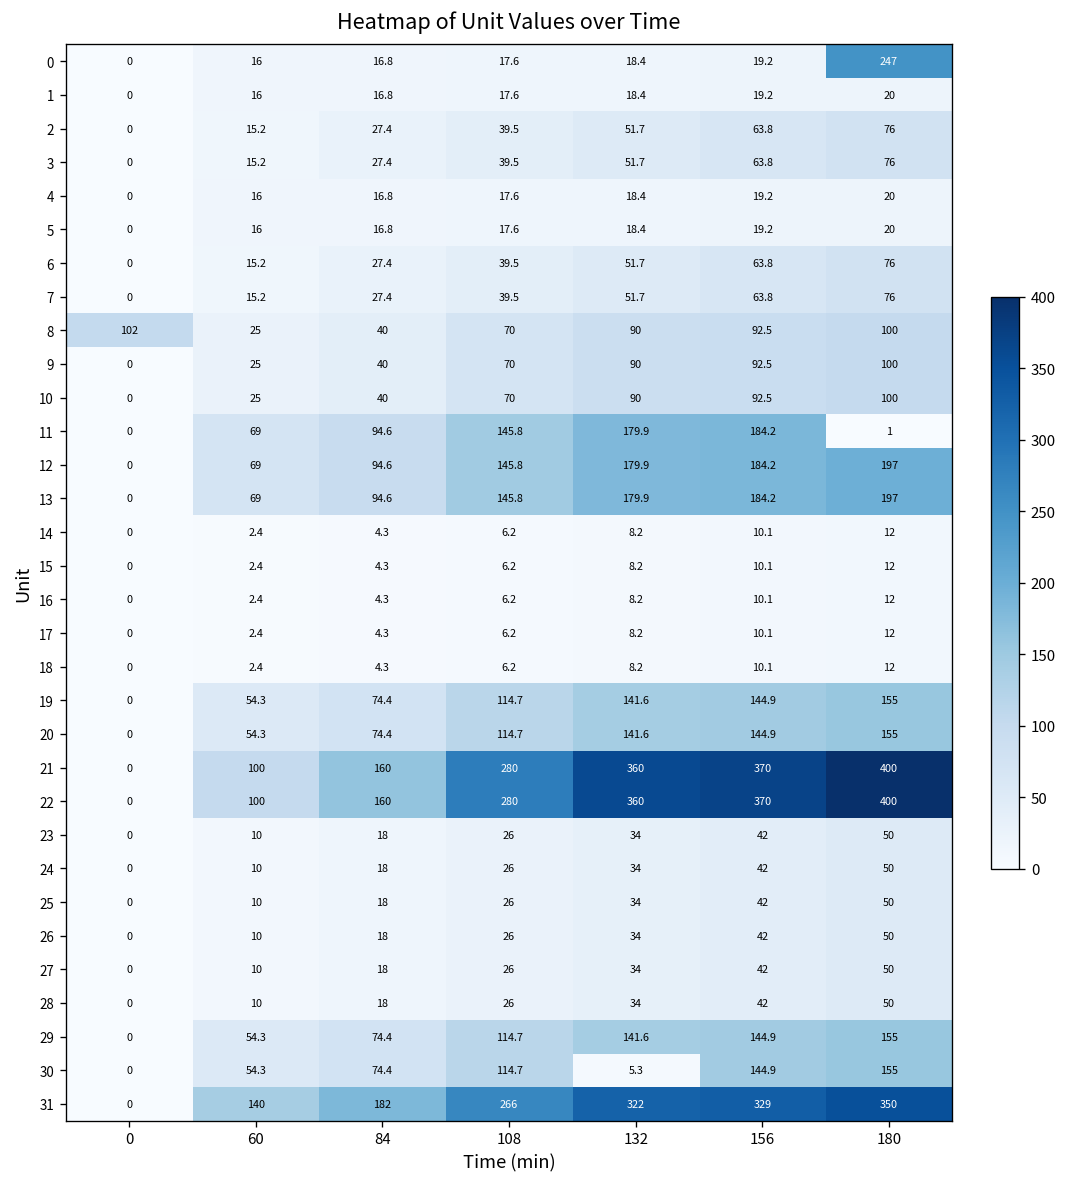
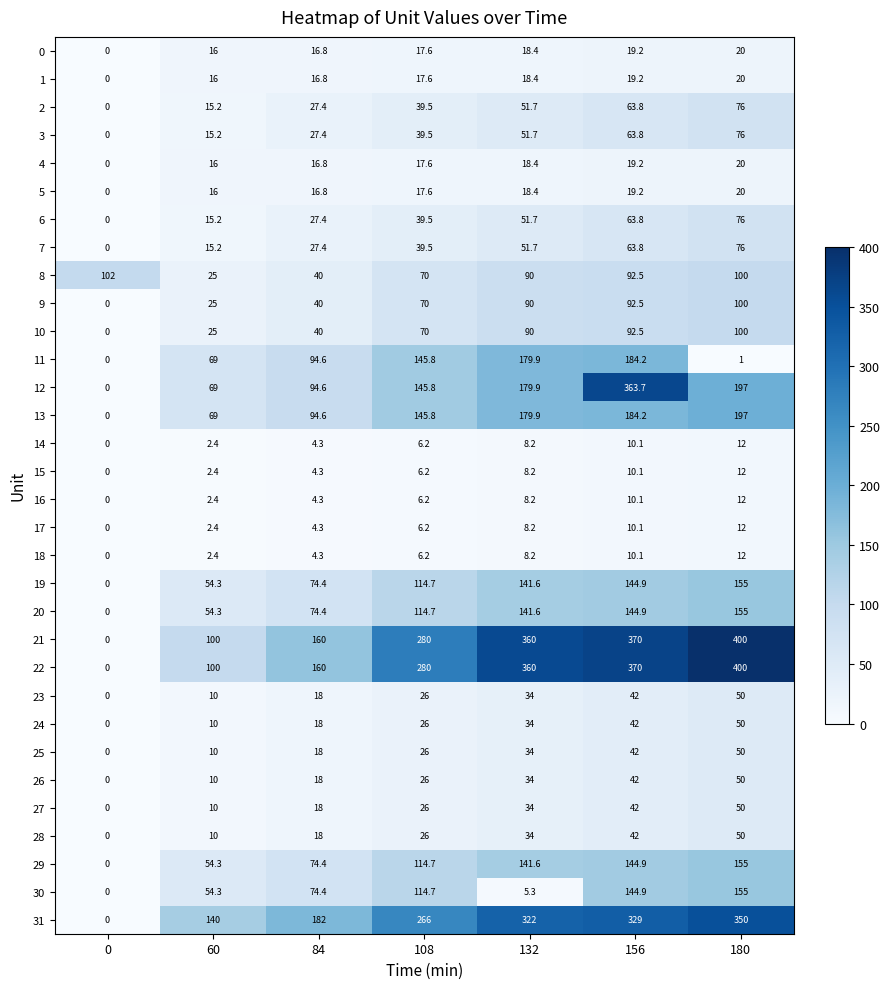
0, 180: 247 -> 20
12, 156: 184.2 -> 363.7
